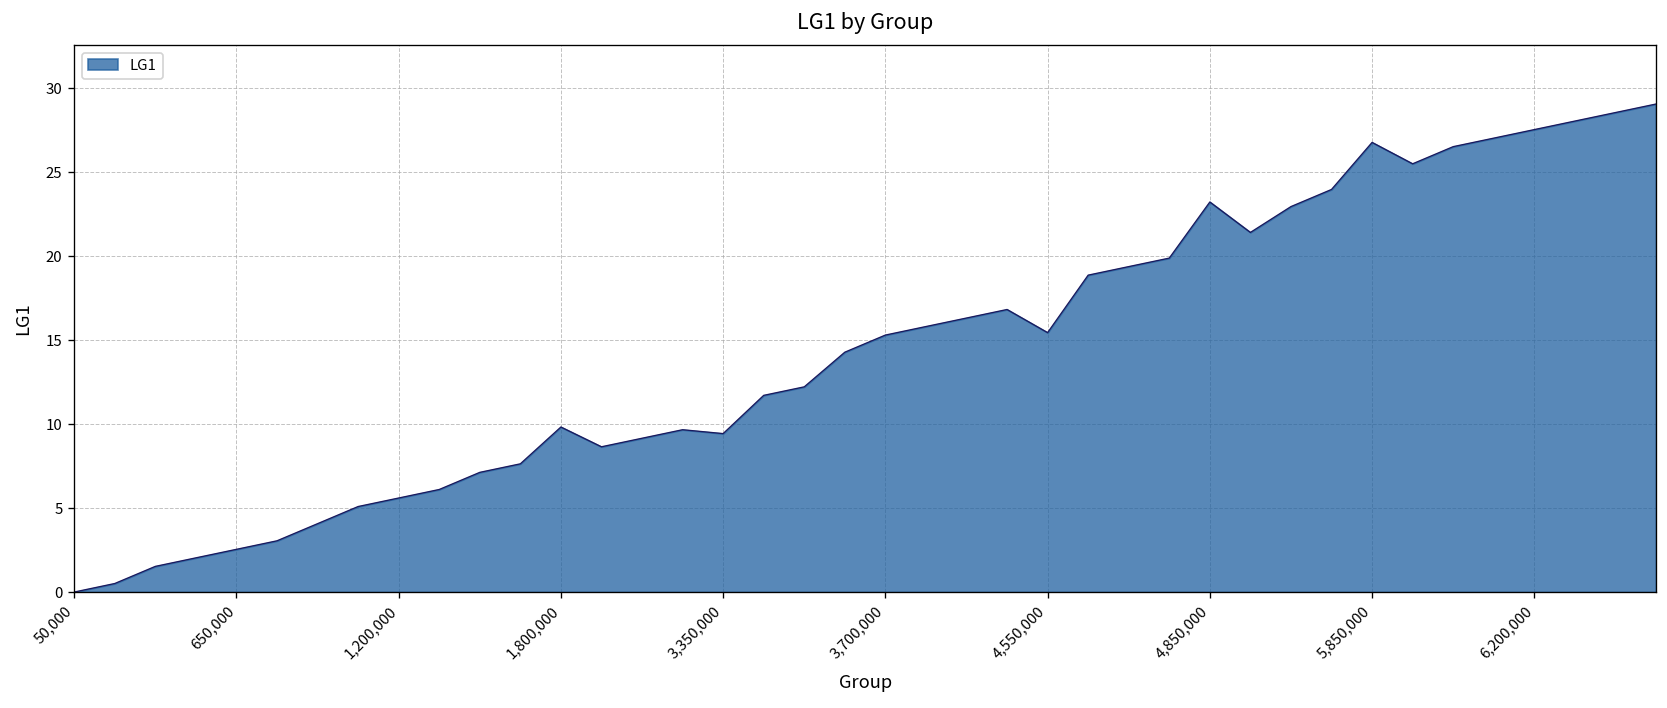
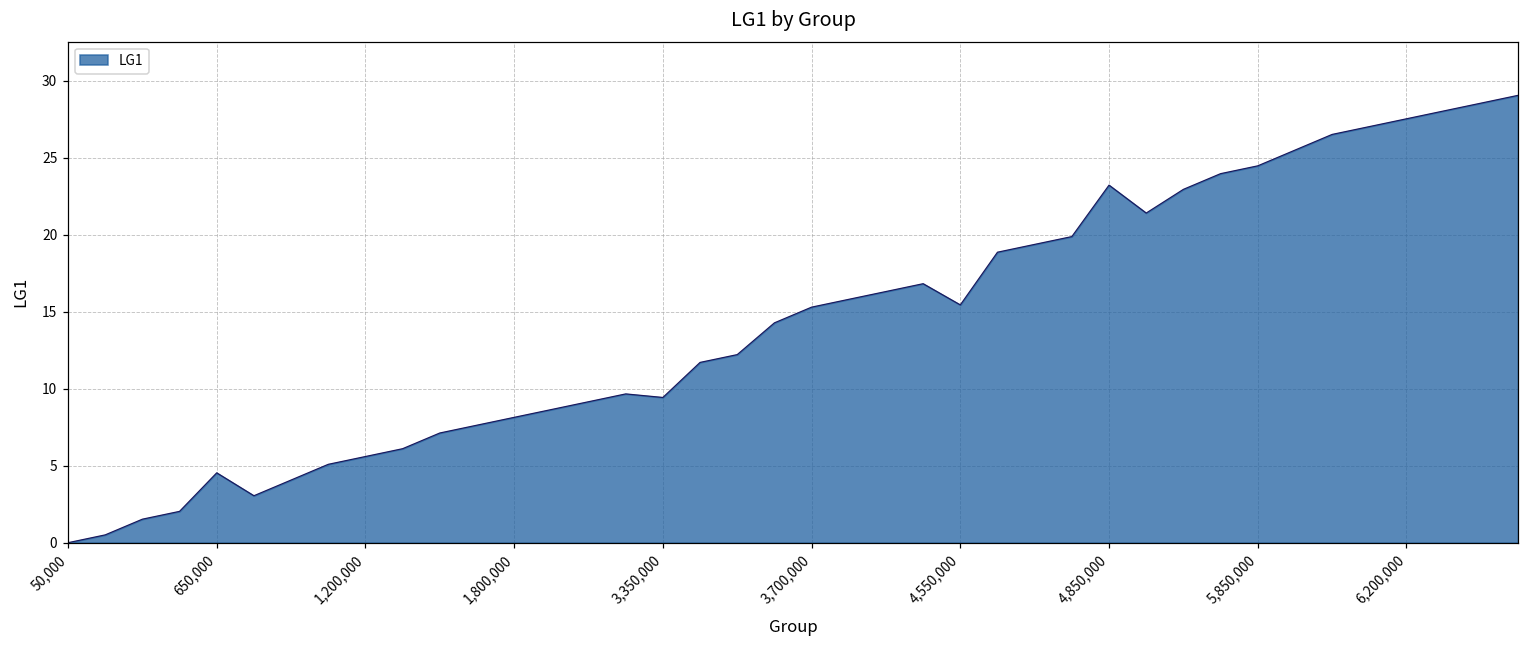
650,000: 2.5 -> 4.5
1,800,000: 9.8 -> 8.1
5,850,000: 26.8 -> 24.5
